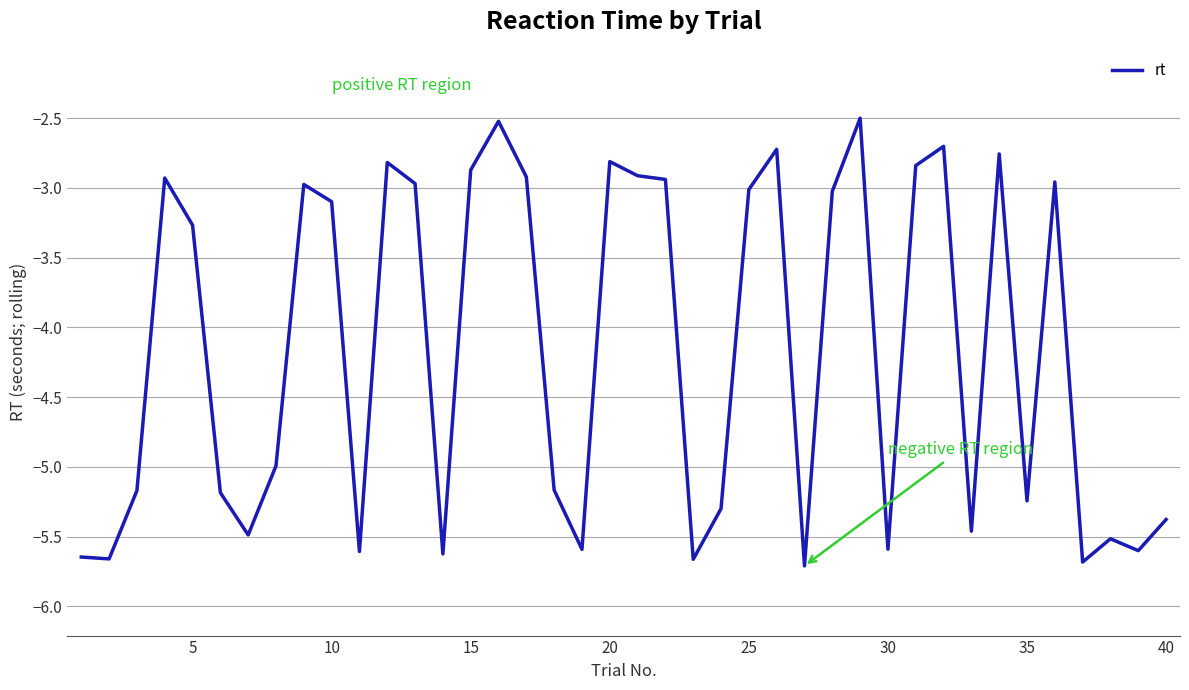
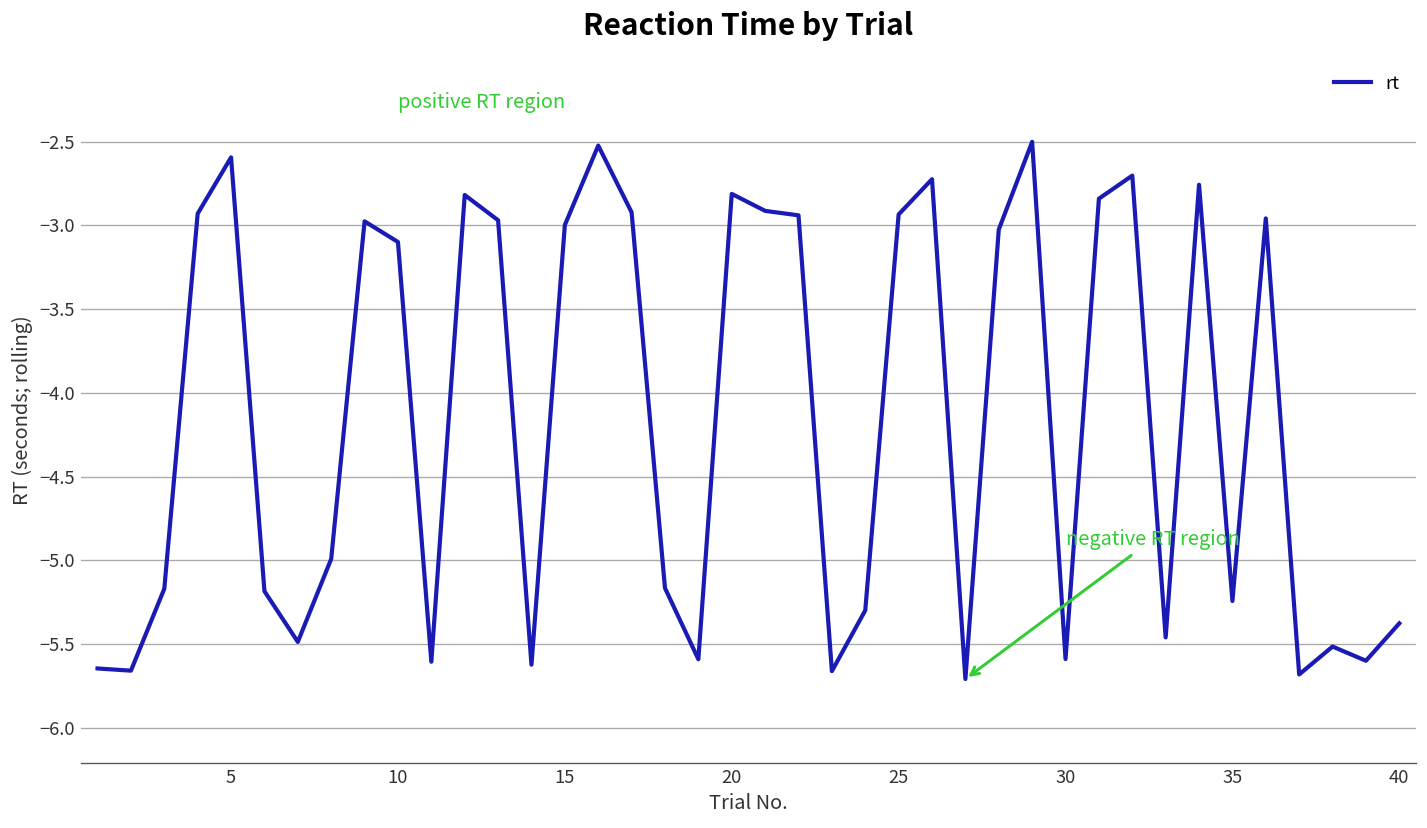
5: -3.27 -> -2.59
15: -2.87 -> -3.00
25: -3.01 -> -2.93
